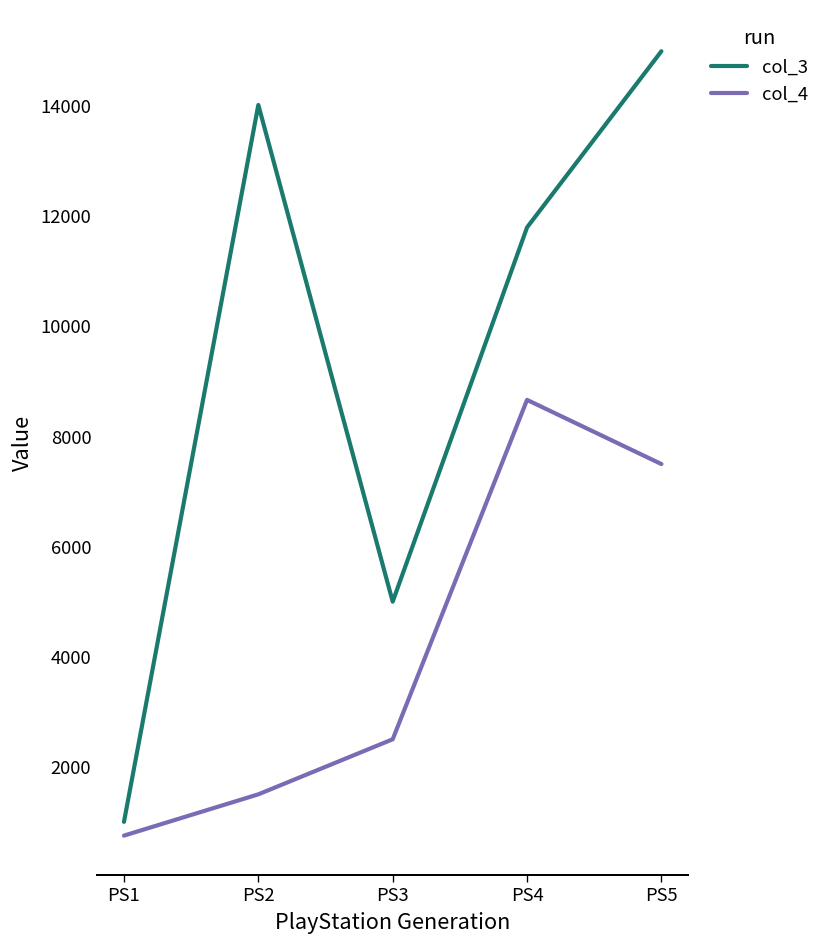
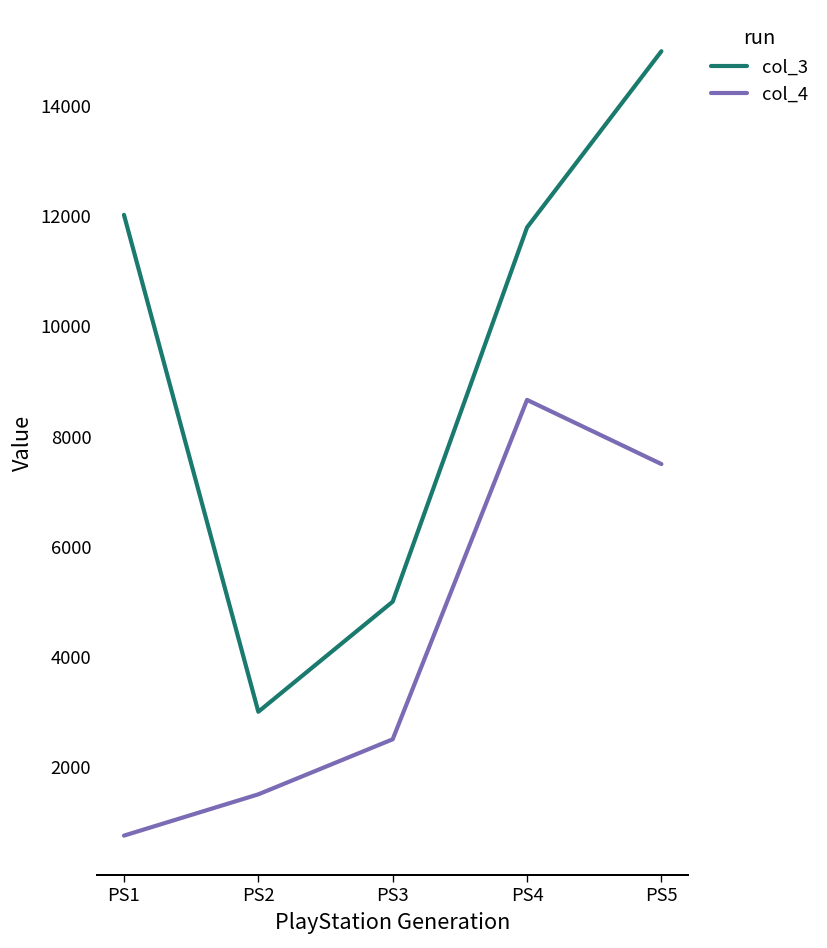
col_3, PS1: 1000 -> 12000
col_3, PS2: 14000 -> 3000
